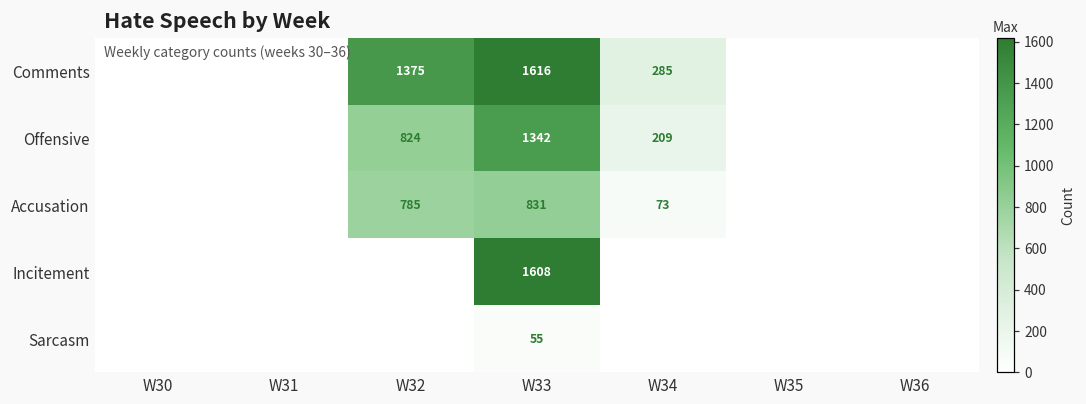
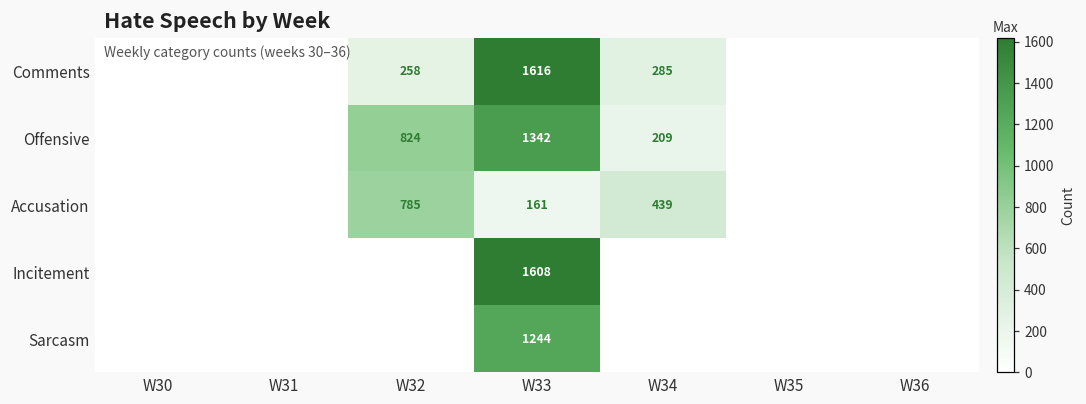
Comments, W32: 1375 -> 258
Accusation, W33: 831 -> 161
Accusation, W34: 73 -> 439
Sarcasm, W33: 55 -> 1244
